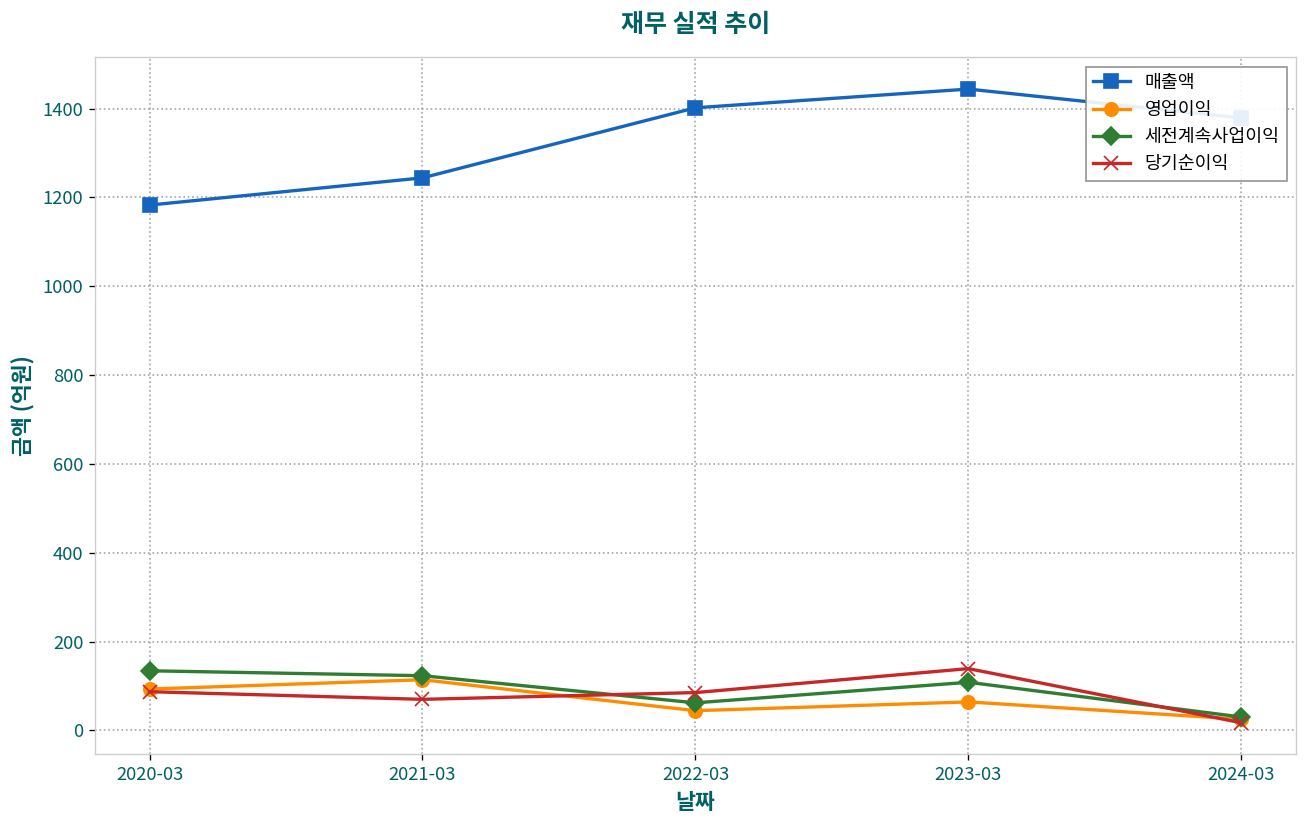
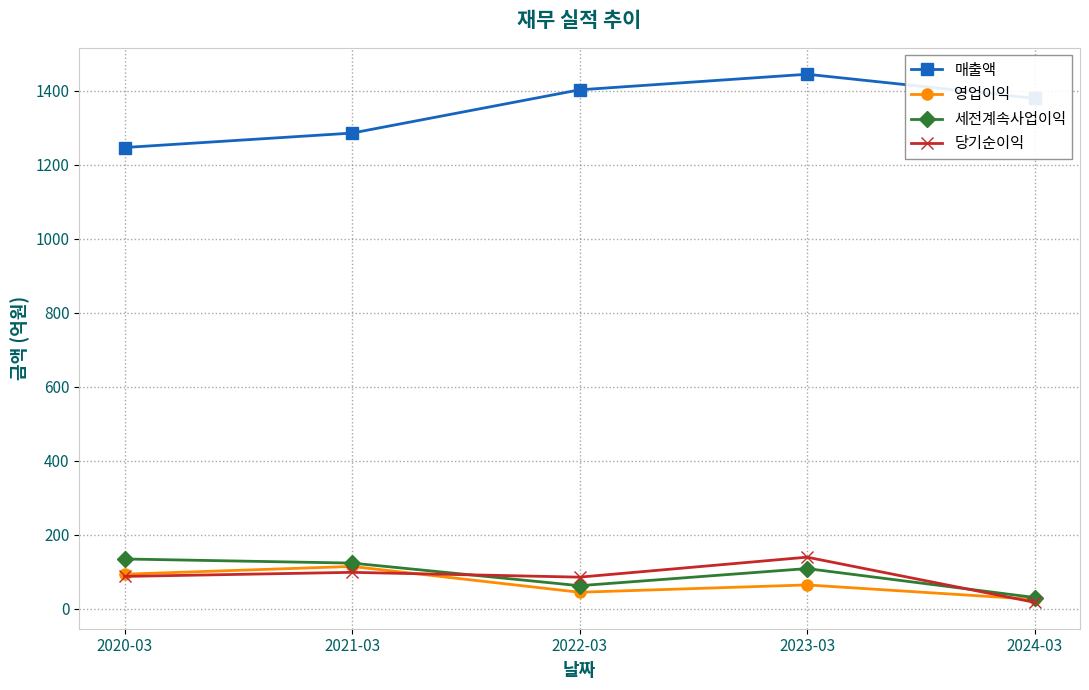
매출액, 2020-03: 1180 -> 1250
매출액, 2021-03: 1240 -> 1290
당기순이익, 2021-03: 70 -> 100
